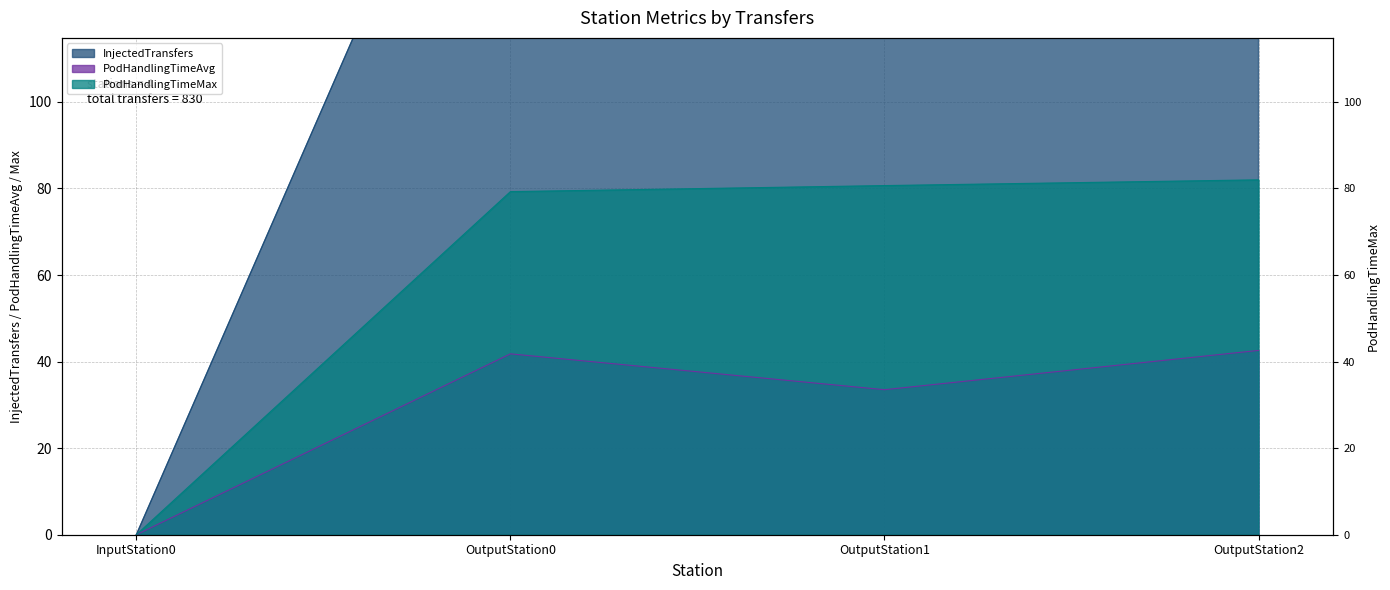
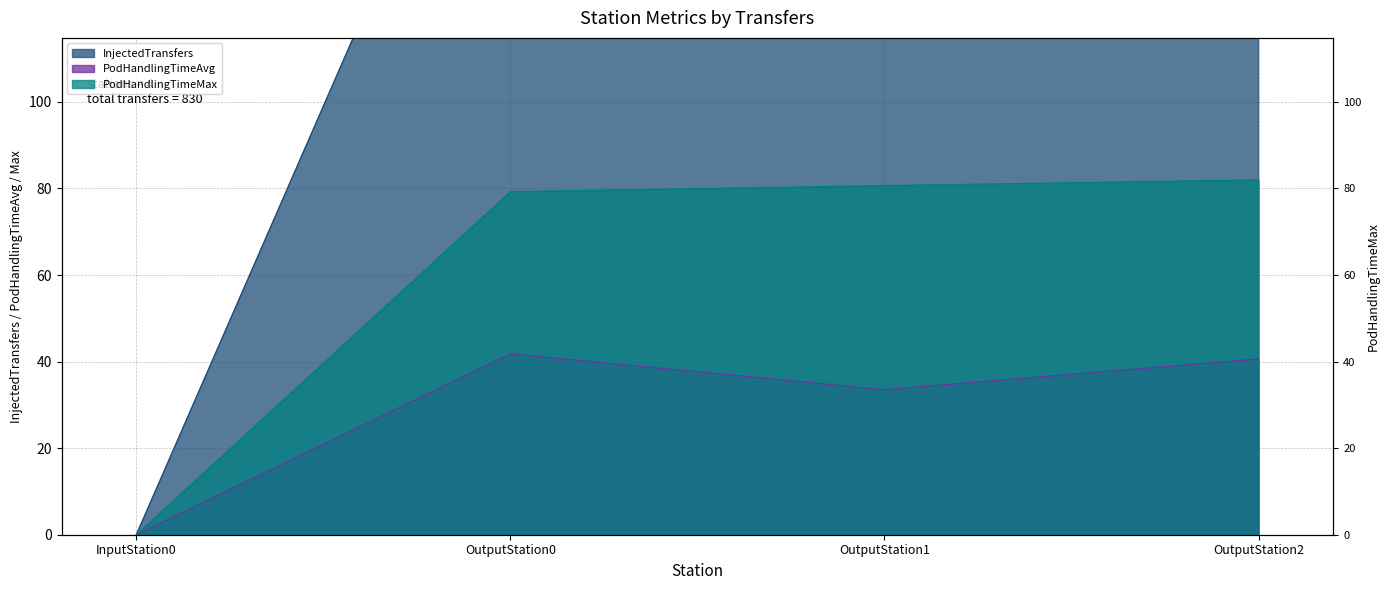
PodHandlingTimeAvg, OutputStation2: 43 -> 41
